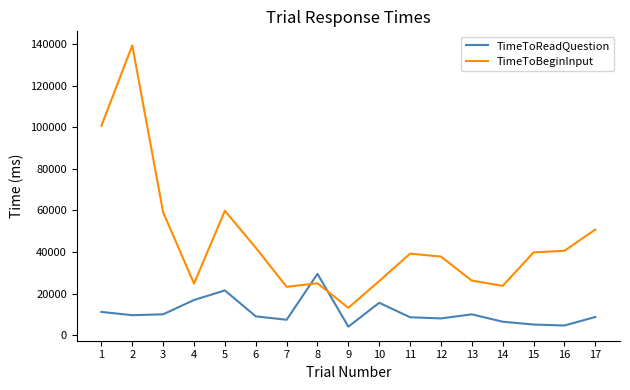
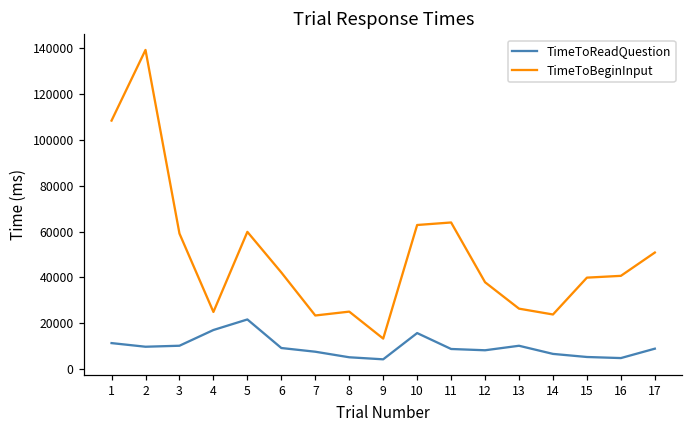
TimeToBeginInput, 1: 101000 -> 108000
TimeToReadQuestion, 8: 30000 -> 5000
TimeToBeginInput, 10: 26000 -> 63000
TimeToBeginInput, 11: 39000 -> 64000
